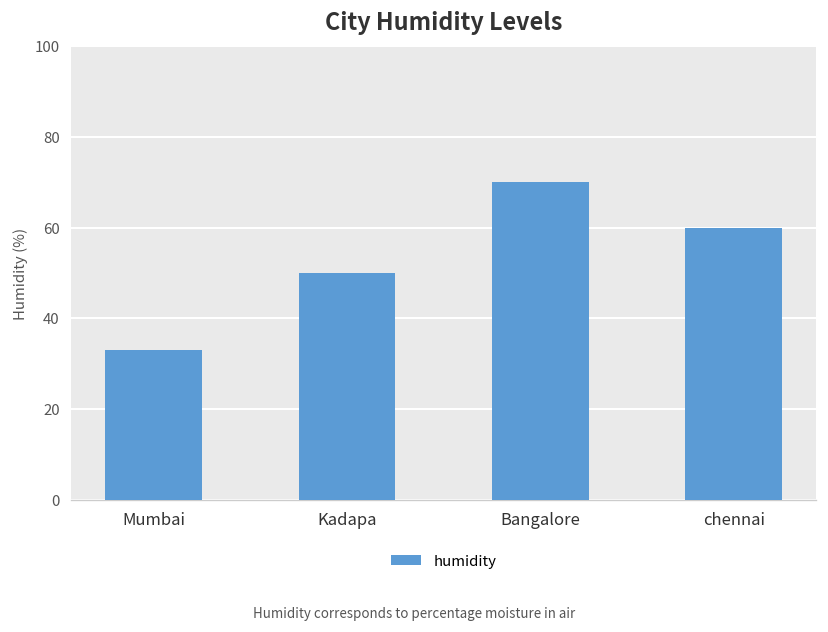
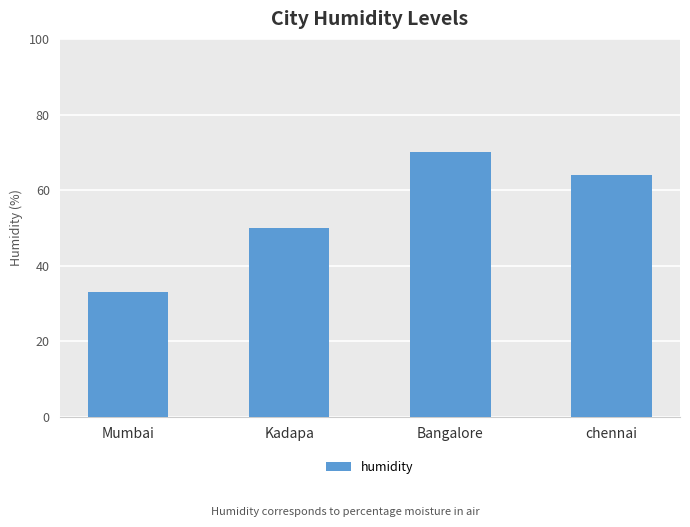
chennai: 60 -> 64
